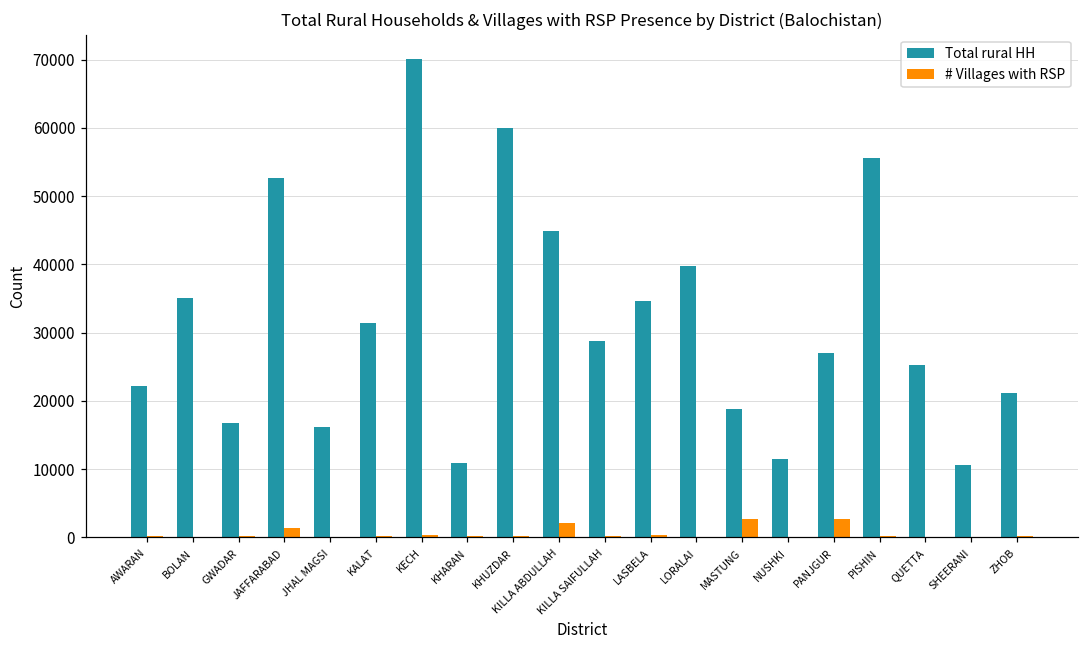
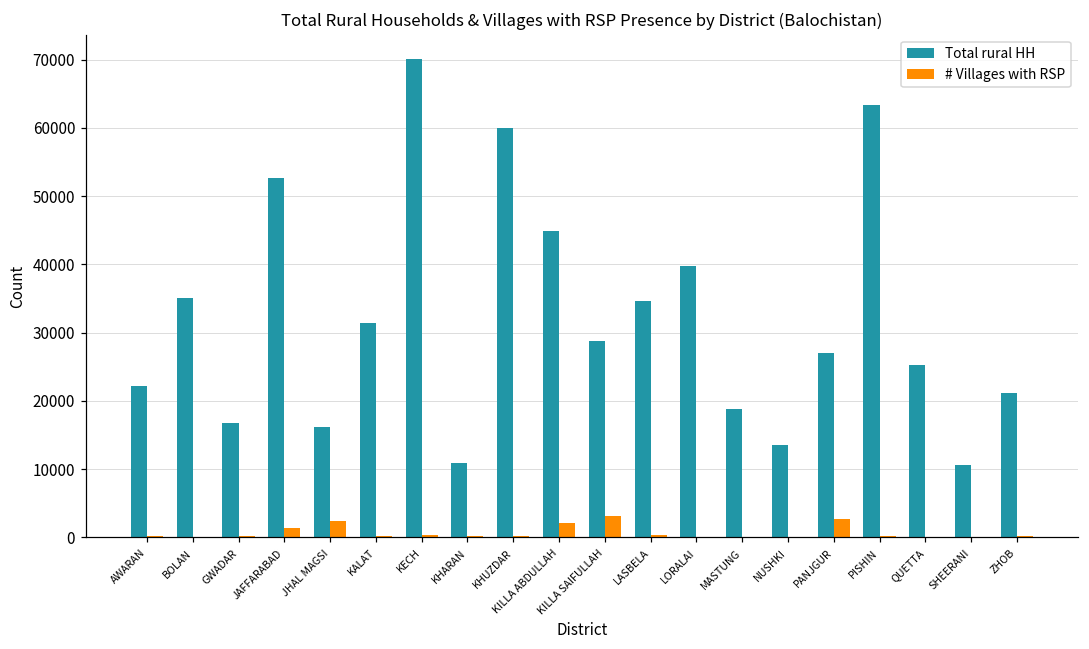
# Villages with RSP, JHAL MAGSI: 0 -> 2000
# Villages with RSP, KILLA SAIFULLAH: 0 -> 3000
# Villages with RSP, MASTUNG: 3000 -> 0
Total rural HH, NUSHKI: 11000 -> 14000
Total rural HH, PISHIN: 56000 -> 63000
